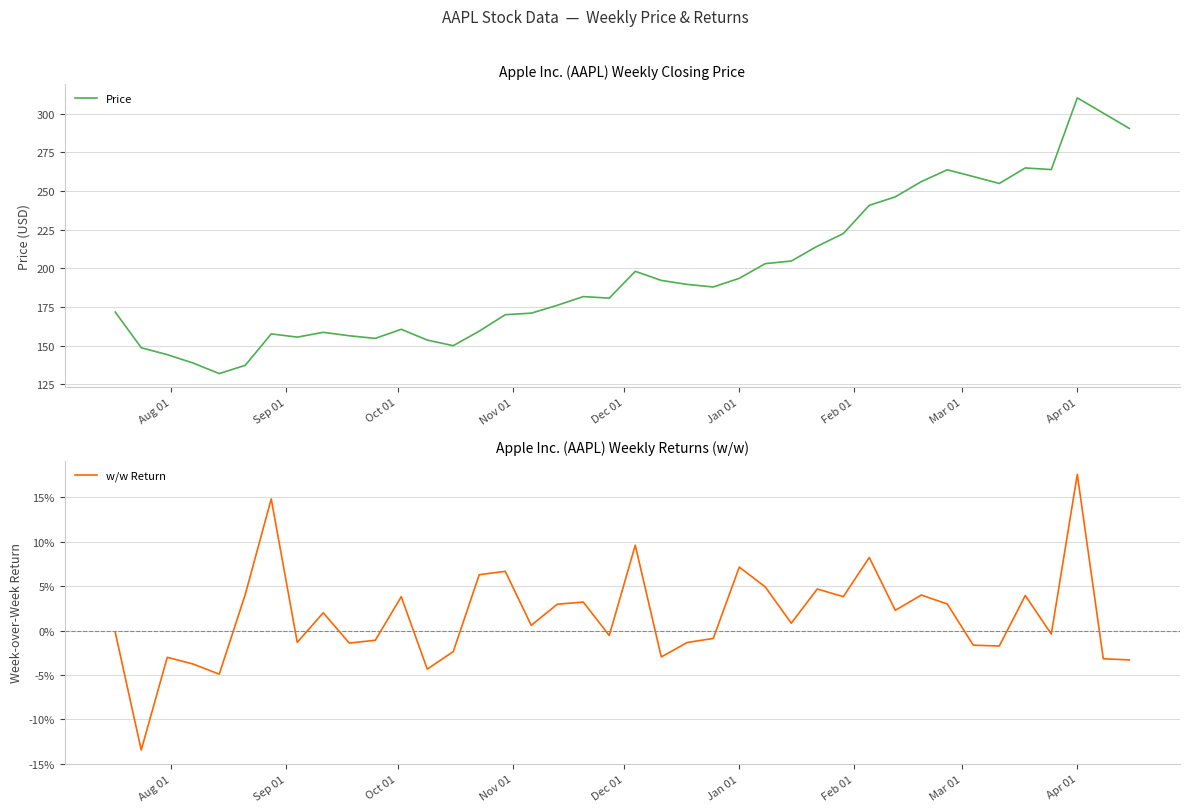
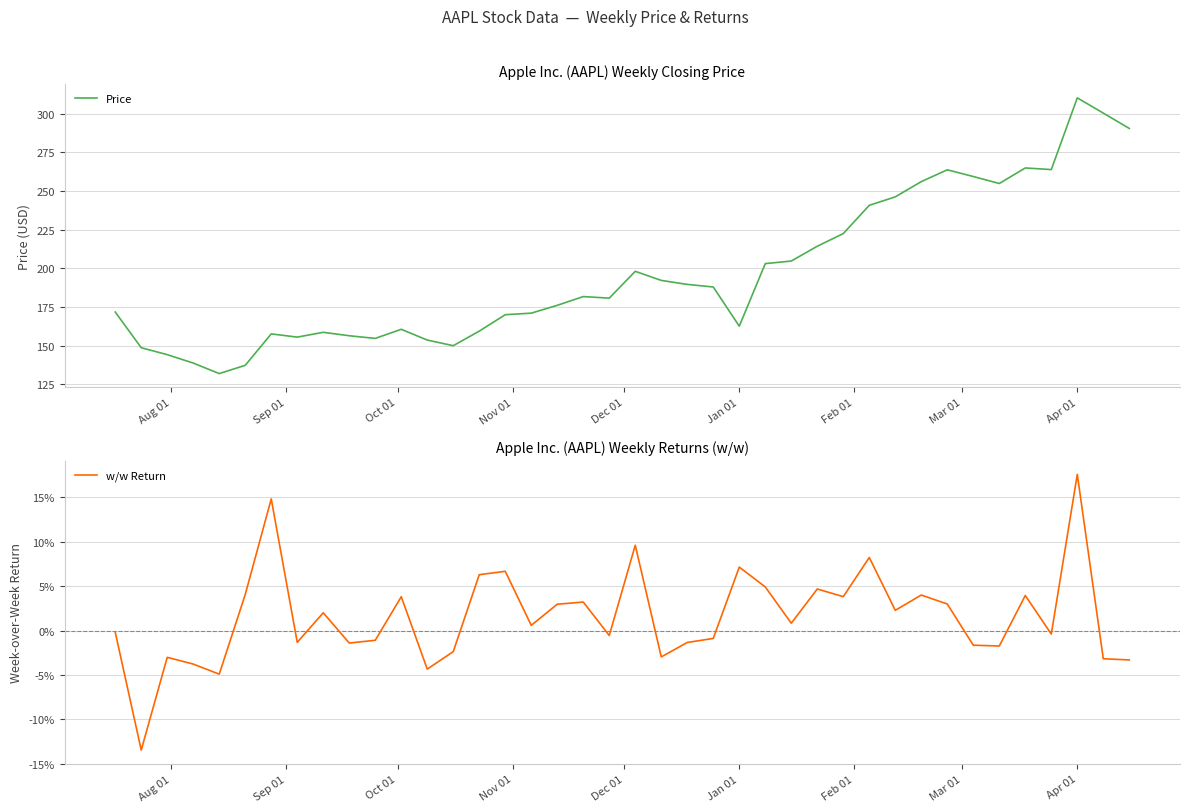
Apple Inc. (AAPL) Weekly Closing Price, Jan 01: 194 -> 163
